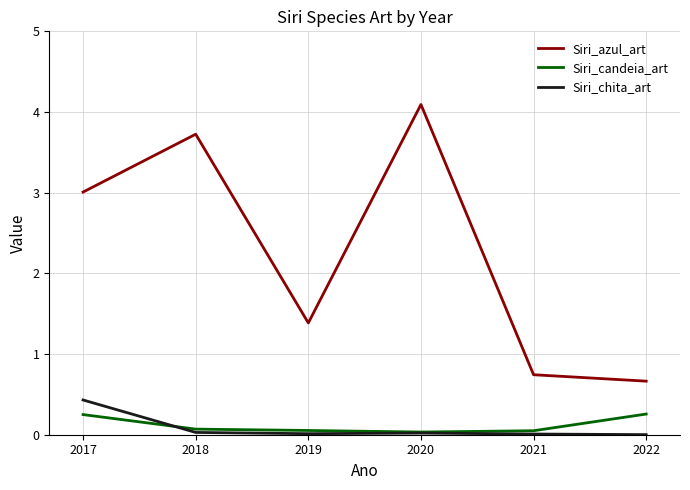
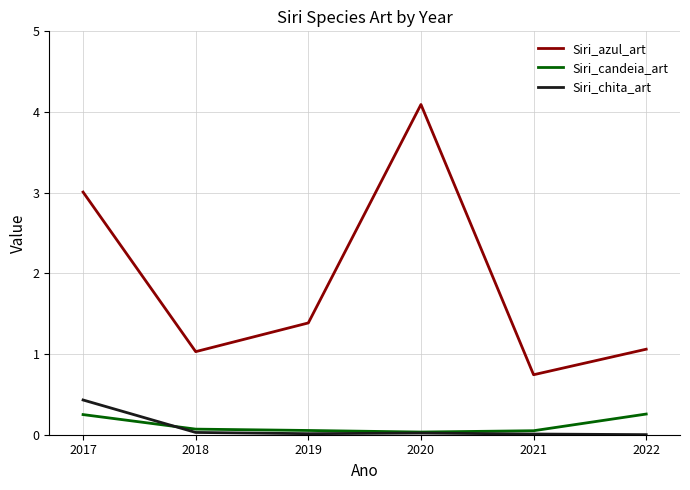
Siri_azul_art, 2018: 3.7 -> 1.0
Siri_azul_art, 2022: 0.7 -> 1.1
